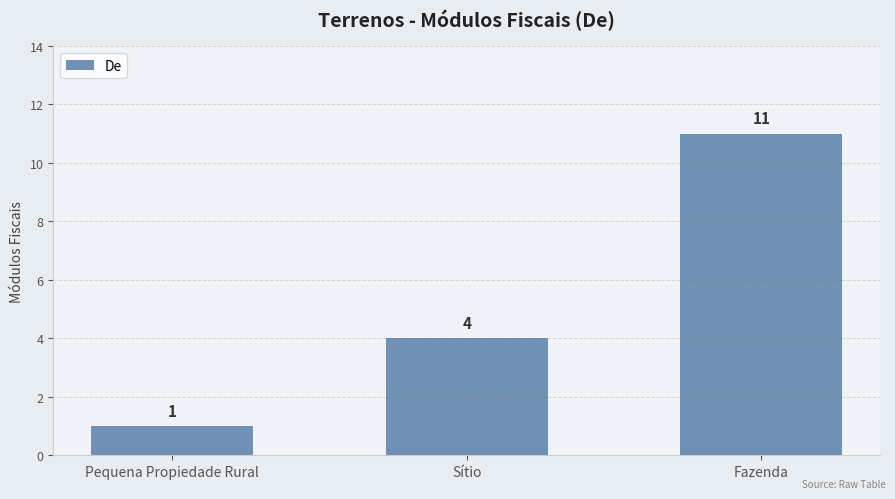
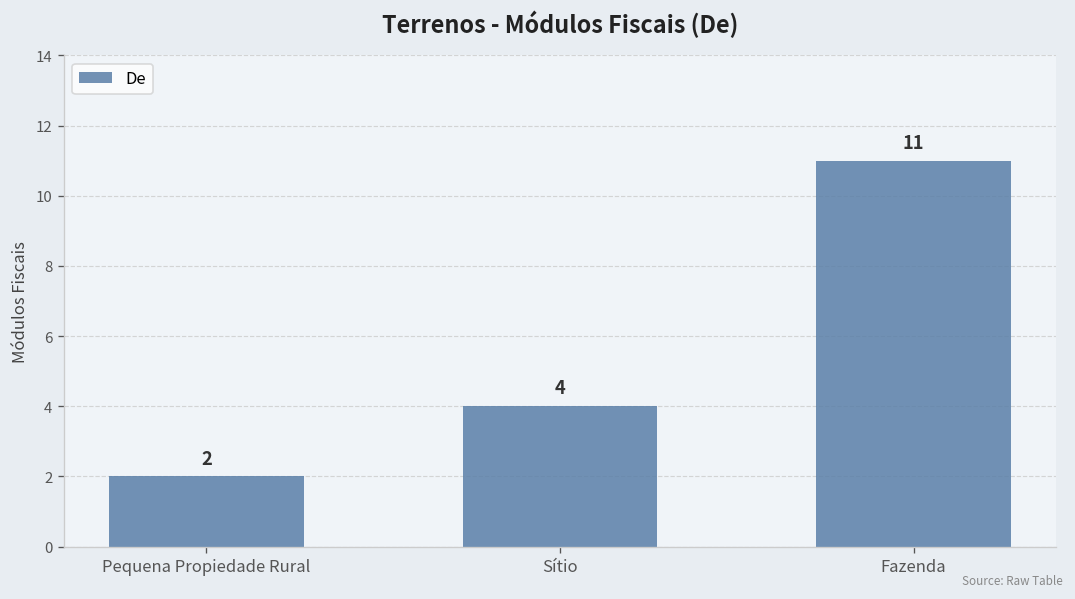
Pequena Propiedade Rural: 1 -> 2
